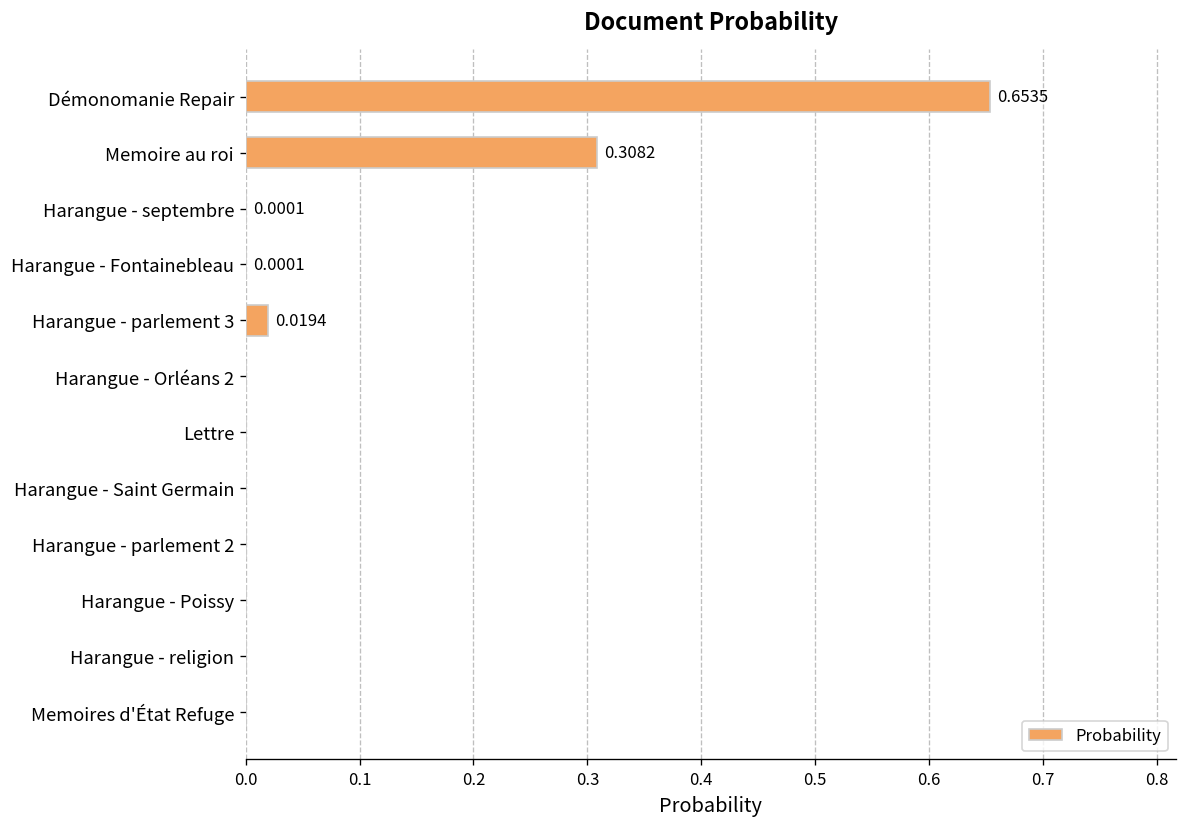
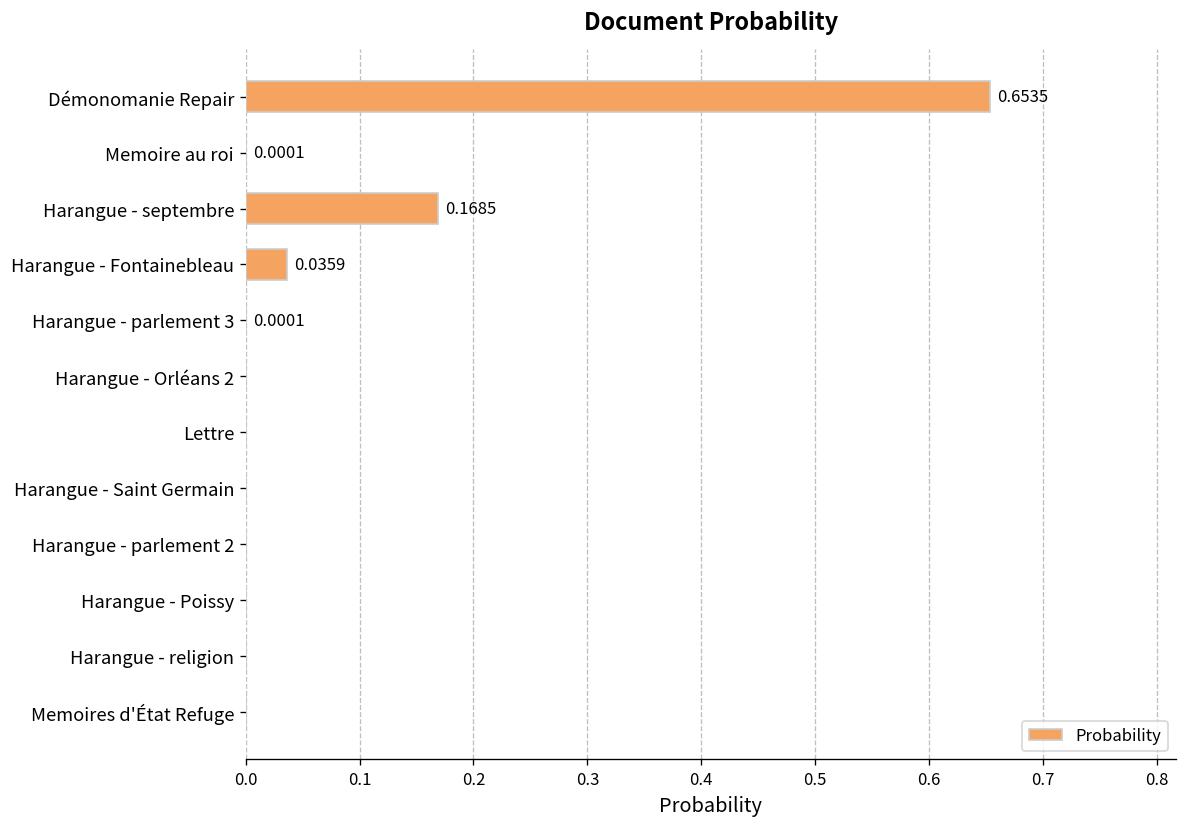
Memoire au roi: 0.3082 -> 0.0001
Harangue - septembre: 0.0001 -> 0.1685
Harangue - Fontainebleau: 0.0001 -> 0.0359
Harangue - parlement 3: 0.0194 -> 0.0001
